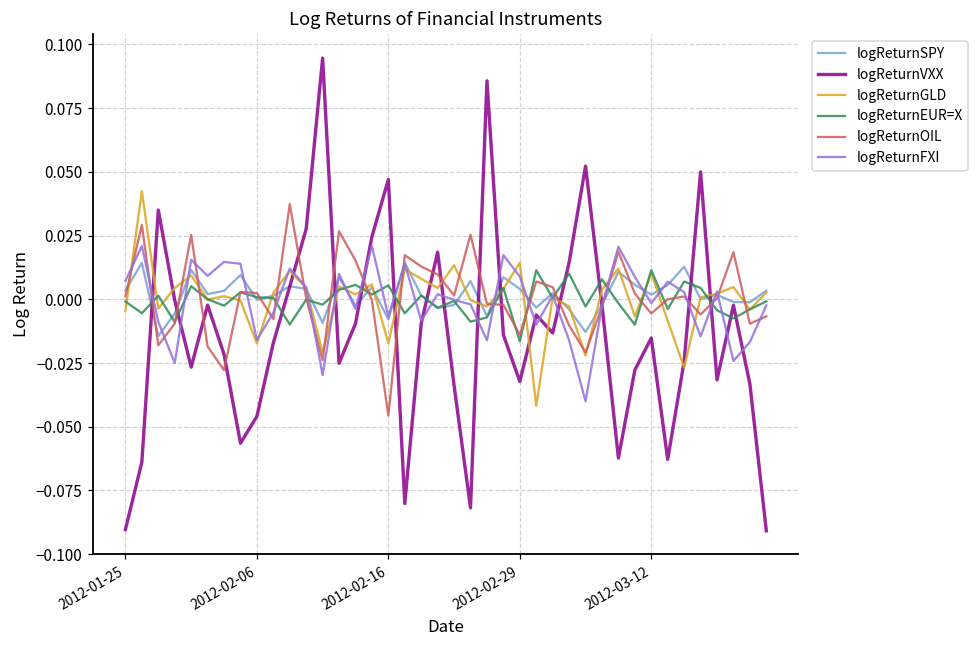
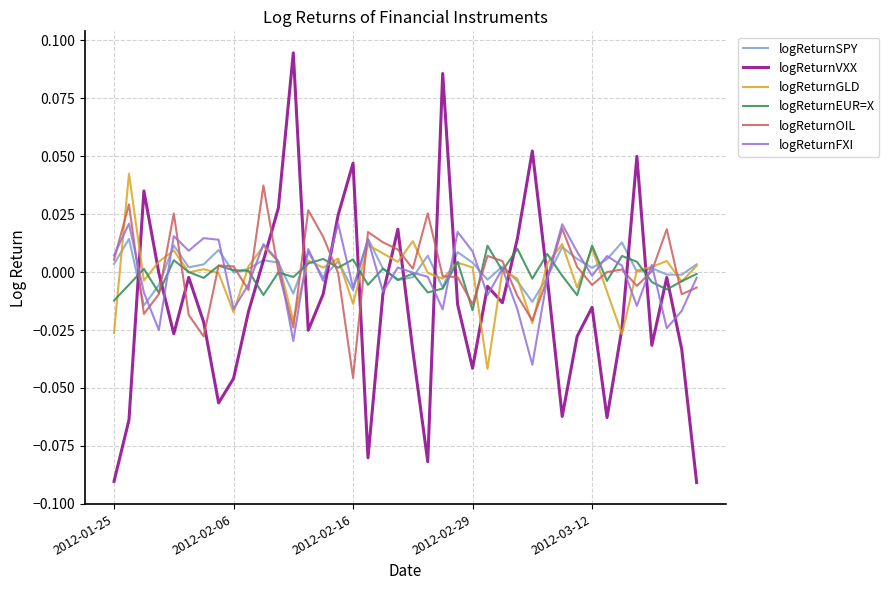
logReturnGLD, 2012-01-25: -0.005 -> -0.026
logReturnEUR=X, 2012-01-25: -0.001 -> -0.012
logReturnOIL, 2012-01-25: 0.001 -> 0.005
logReturnGLD, 2012-02-16: -0.017 -> -0.014
logReturnVXX, 2012-02-29: -0.032 -> -0.042
logReturnGLD, 2012-02-29: 0.014 -> 0.002
